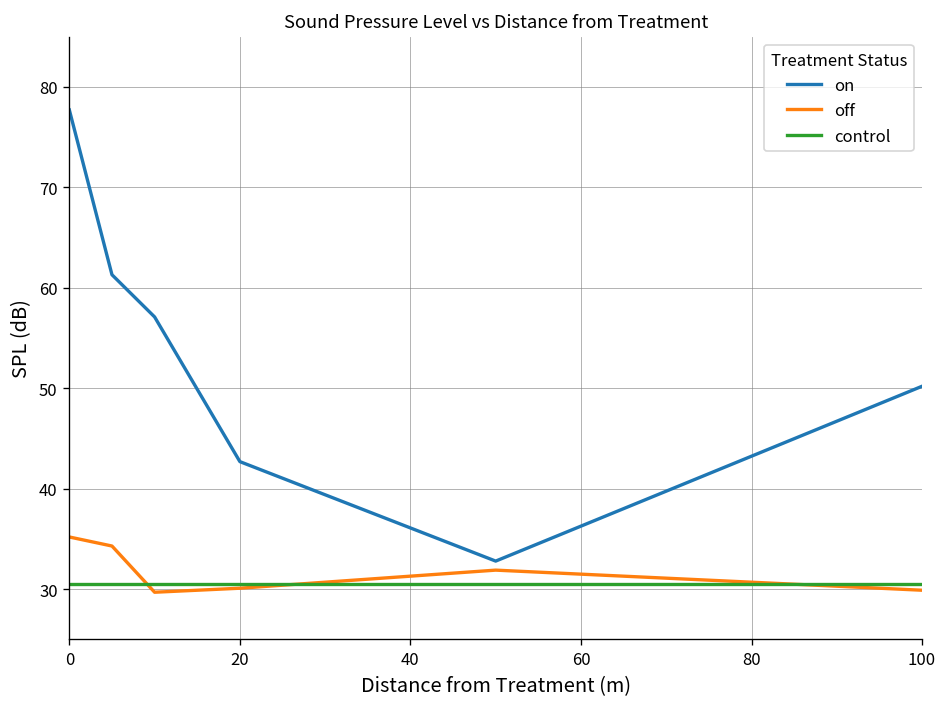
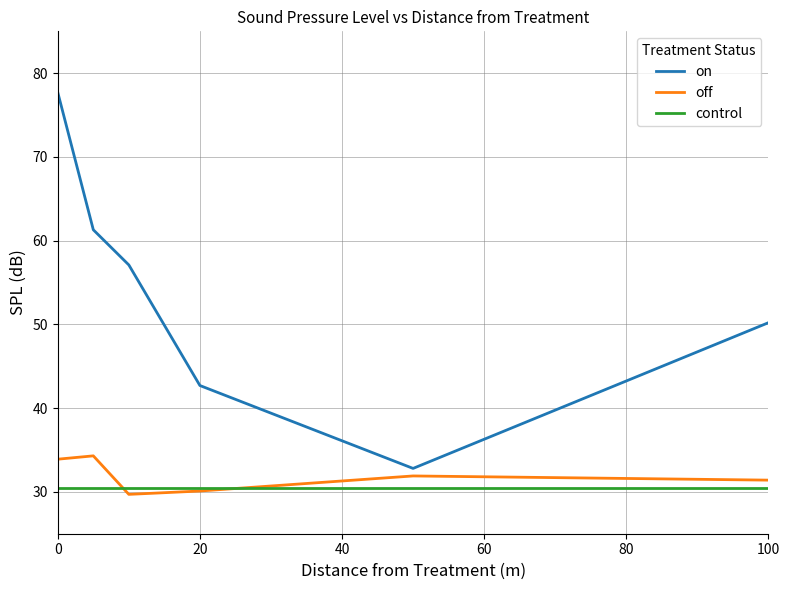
off, 0: 35 -> 34
off, 100: 30 -> 31
